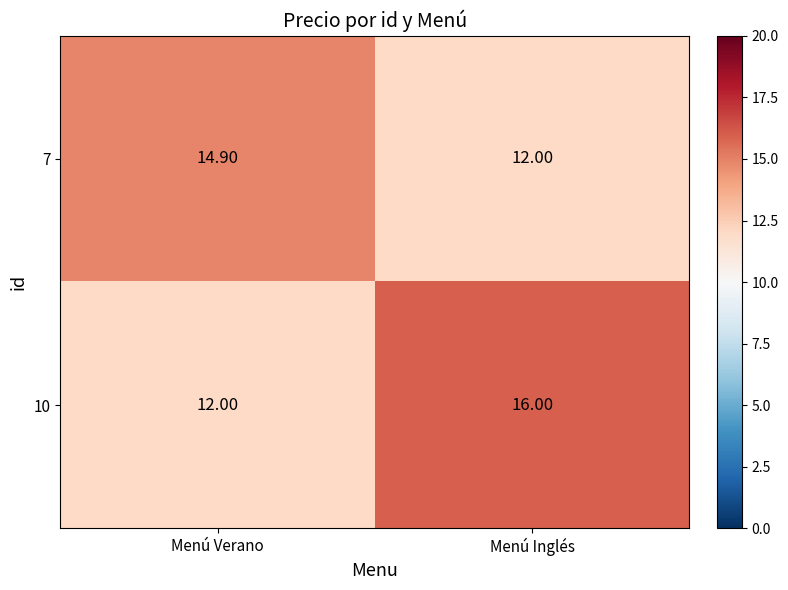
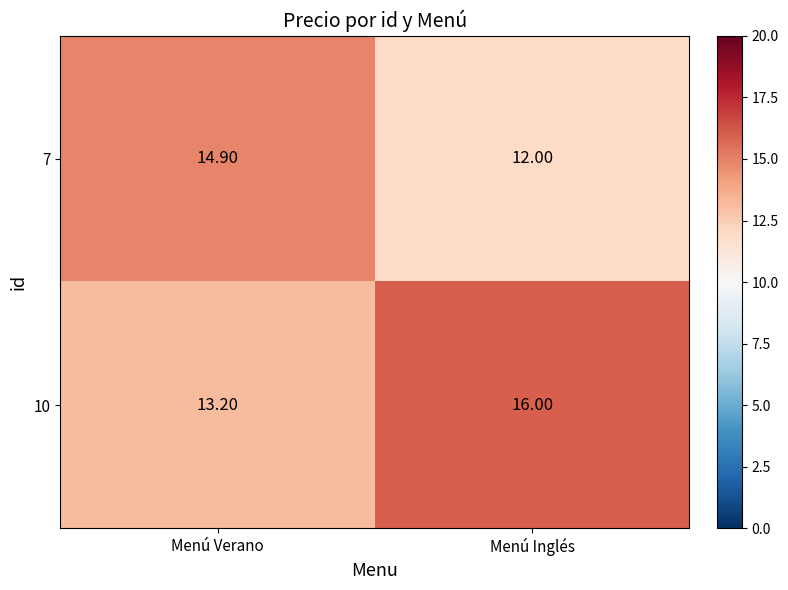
10, Menú Verano: 12.00 -> 13.20
